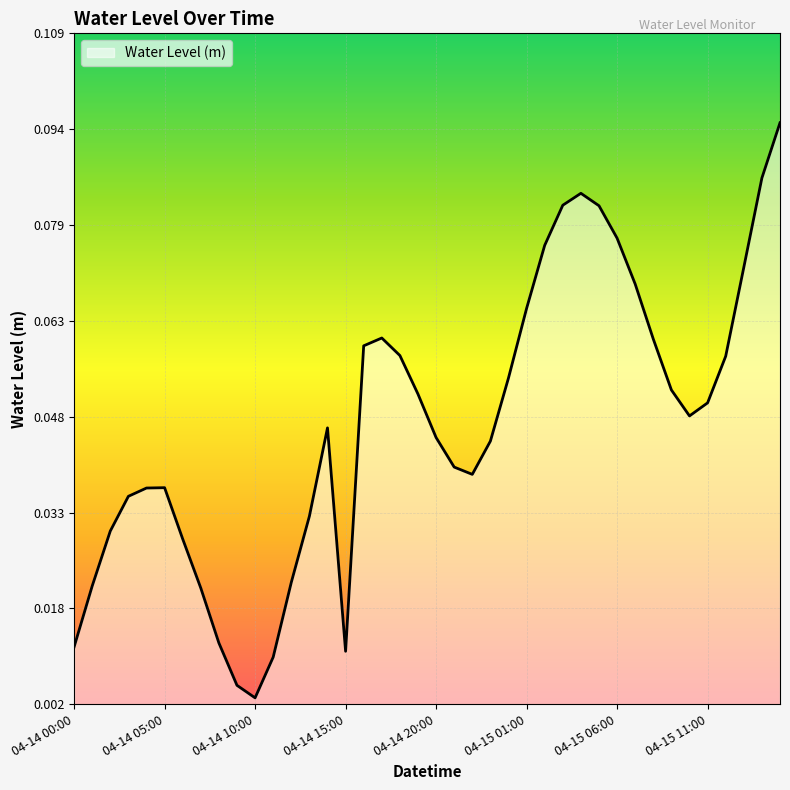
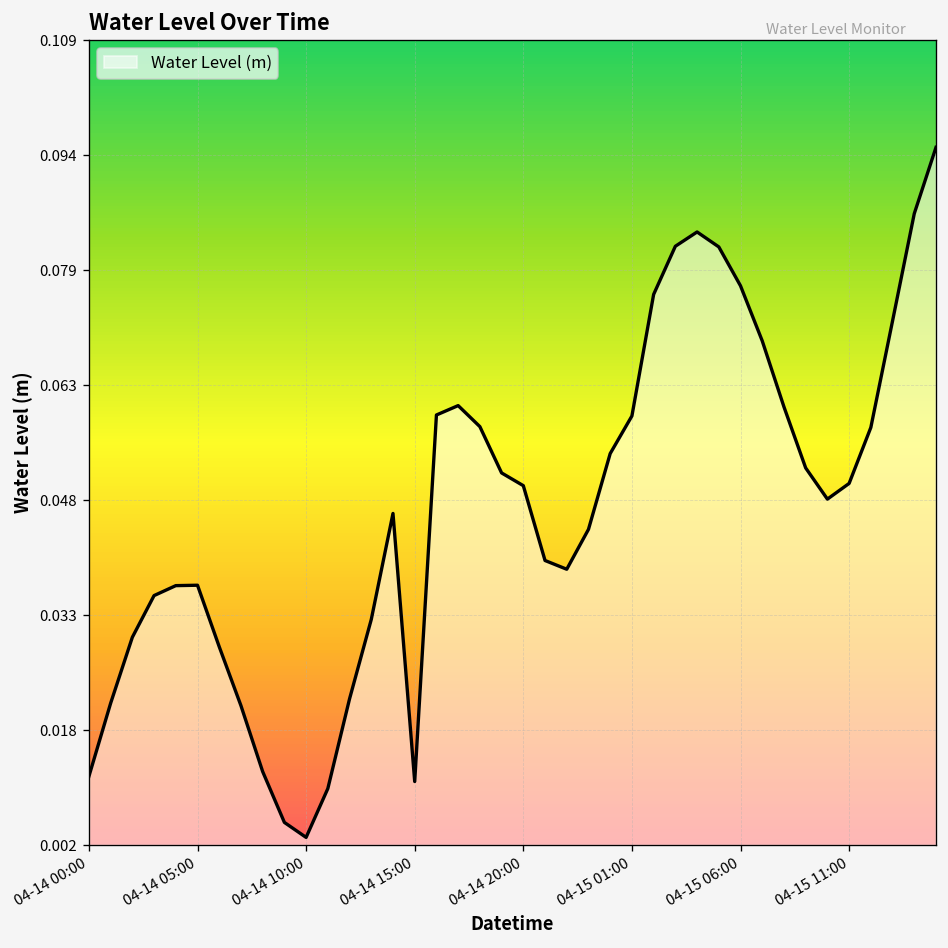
04-14 20:00: 0.045 -> 0.050
04-15 01:00: 0.065 -> 0.059
